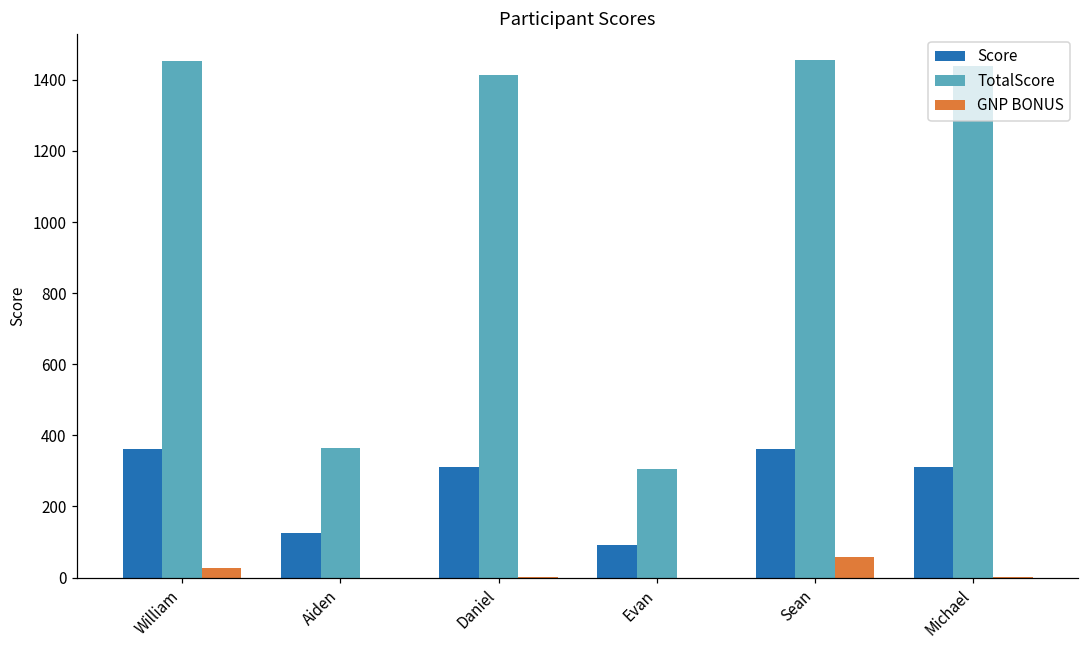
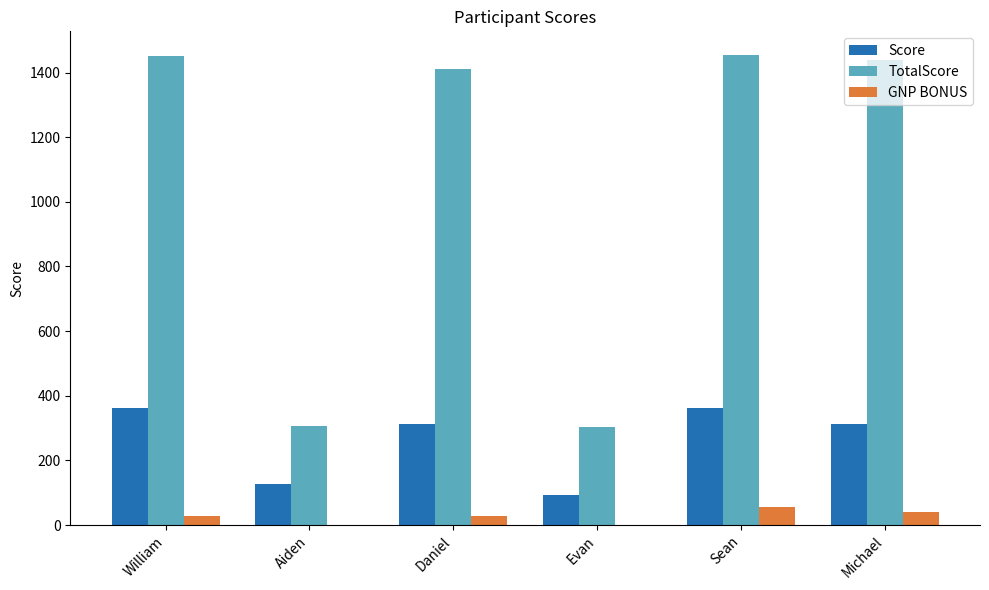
TotalScore, Aiden: 360 -> 310
GNP BONUS, Daniel: 0 -> 30
GNP BONUS, Michael: 0 -> 40
